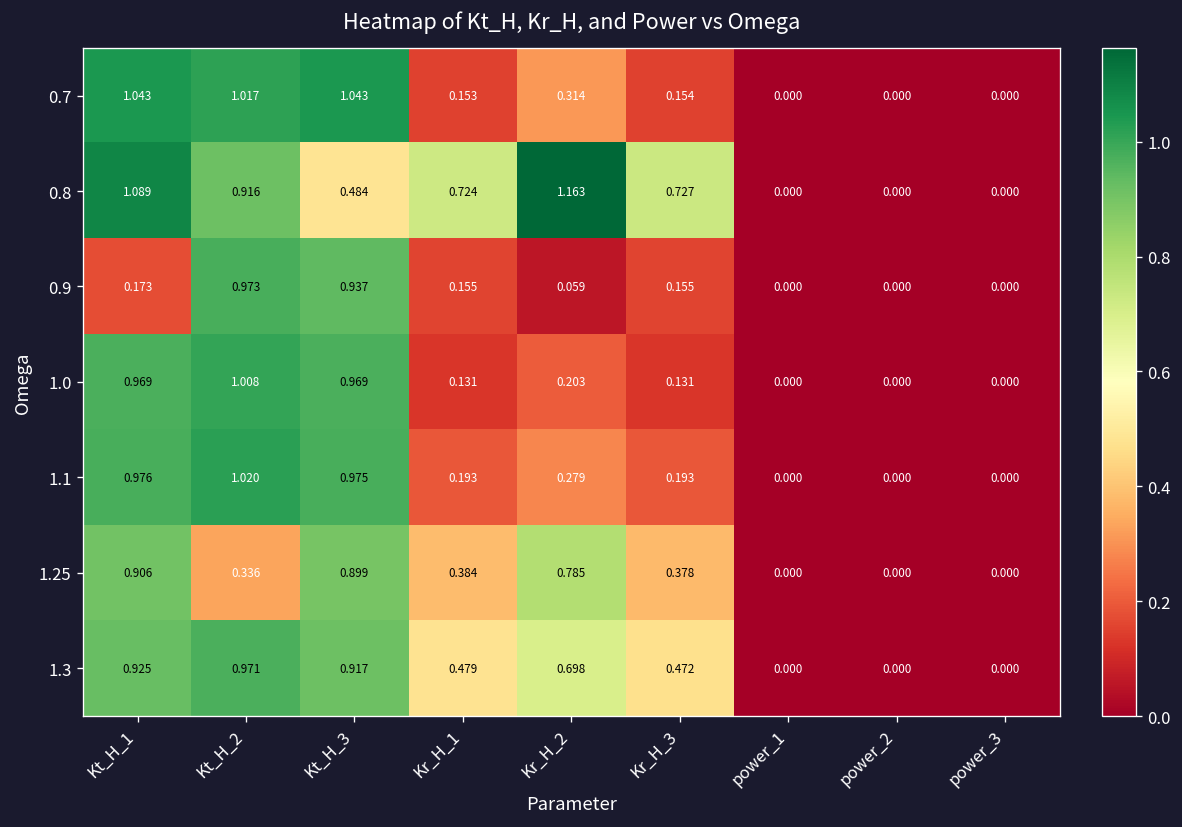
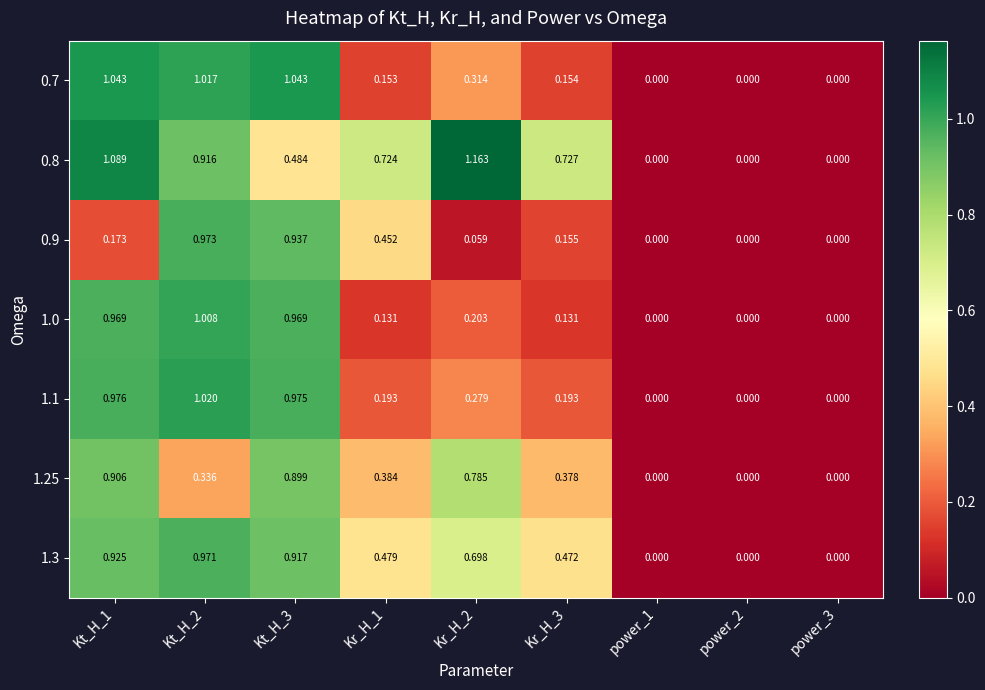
0.9, Kr_H_1: 0.155 -> 0.452
